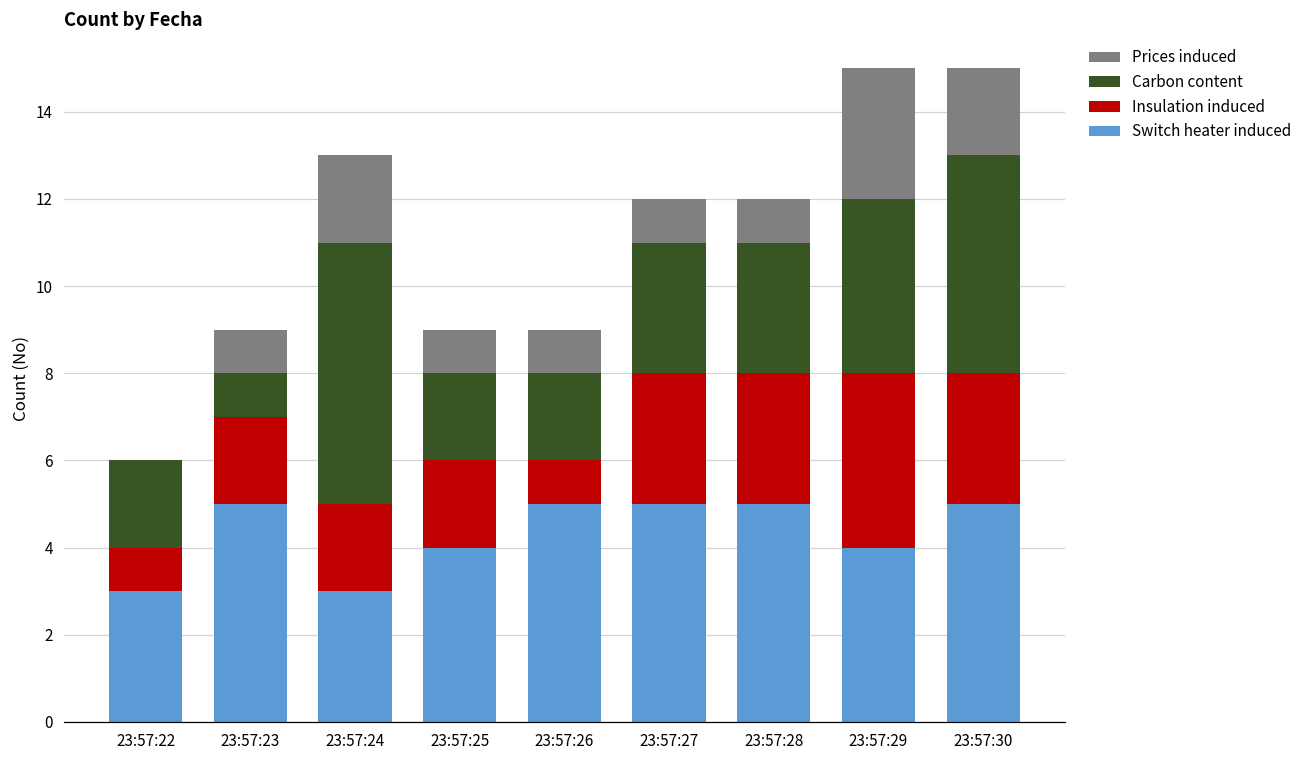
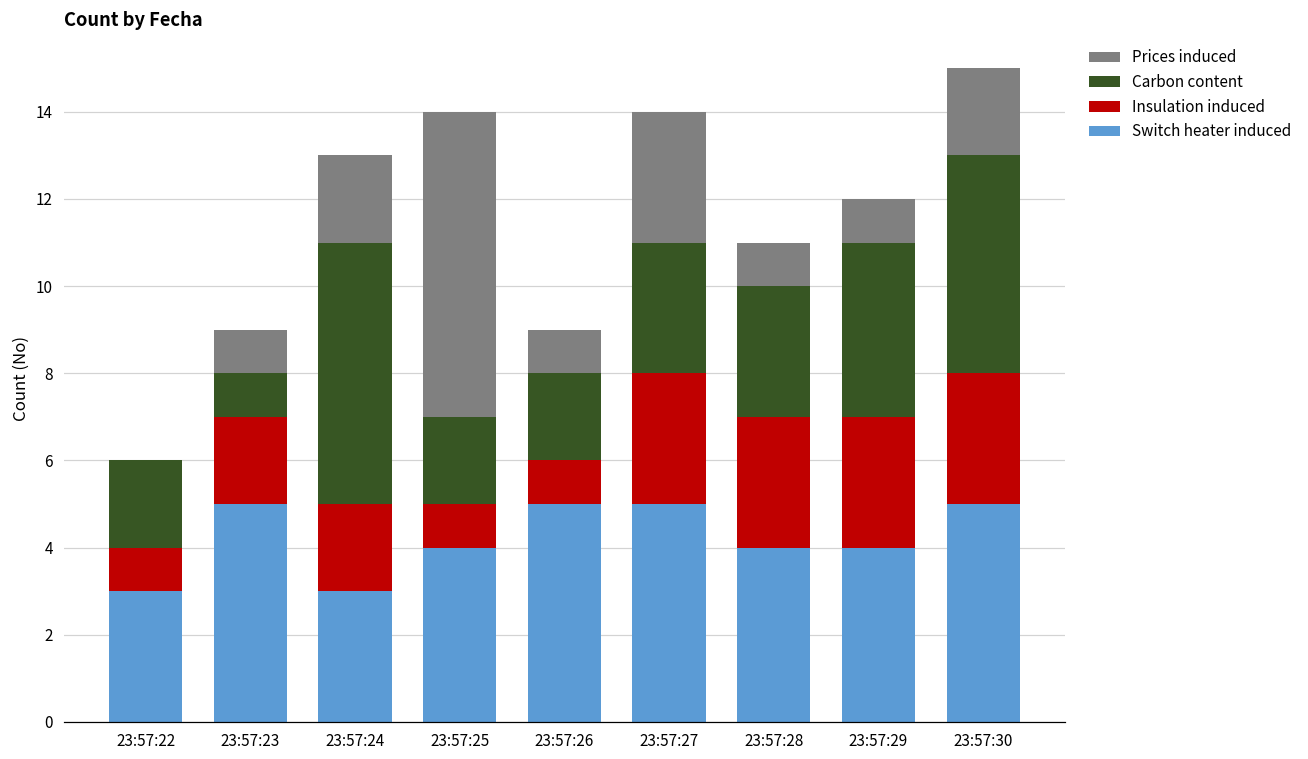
Insulation induced, 23:57:25: 2 -> 1
Prices induced, 23:57:25: 1 -> 7
Prices induced, 23:57:27: 1 -> 3
Switch heater induced, 23:57:28: 5 -> 4
Insulation induced, 23:57:29: 4 -> 3
Prices induced, 23:57:29: 3 -> 1
